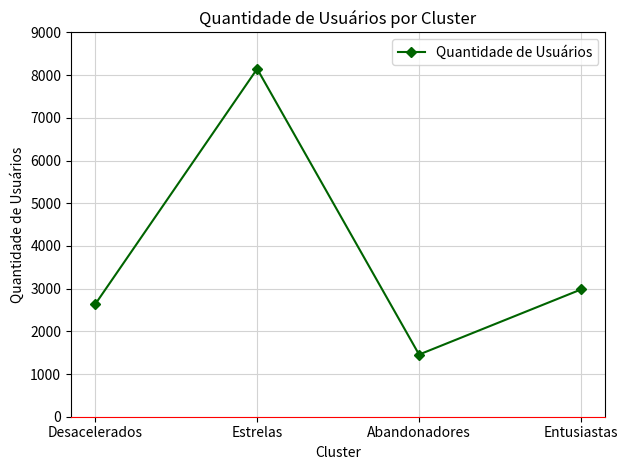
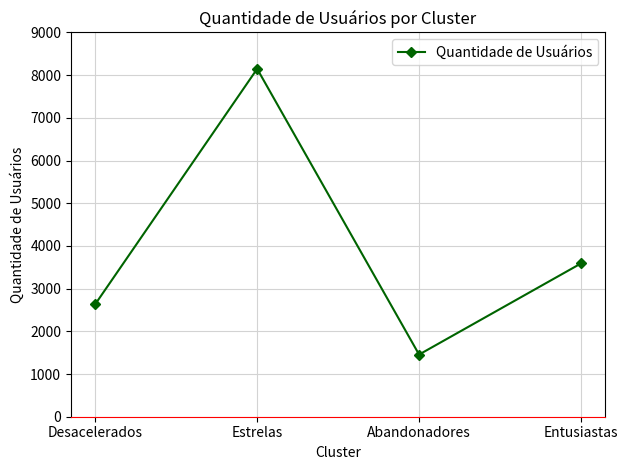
Entusiastas: 3000 -> 3600
